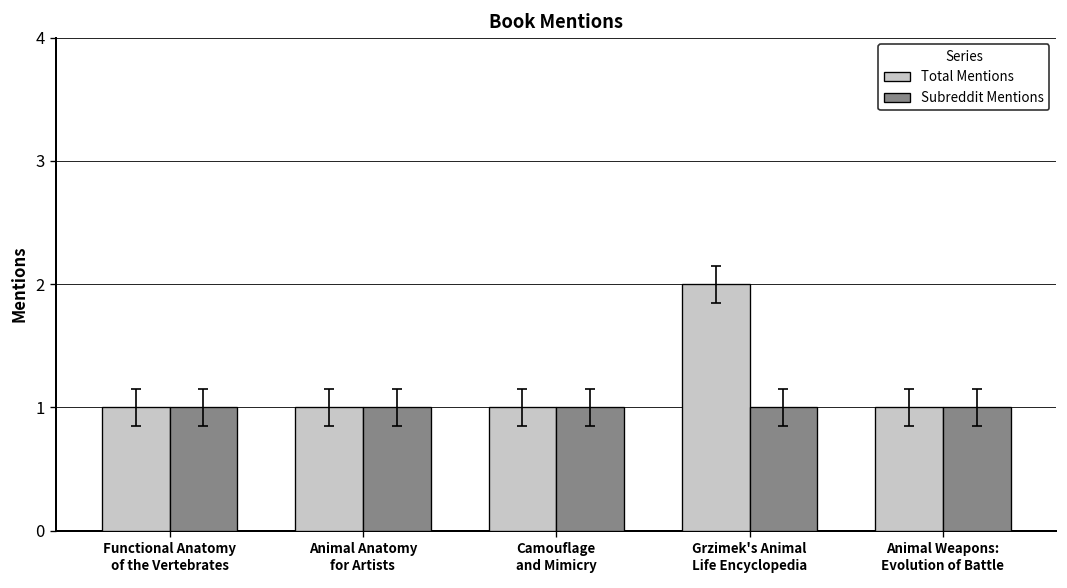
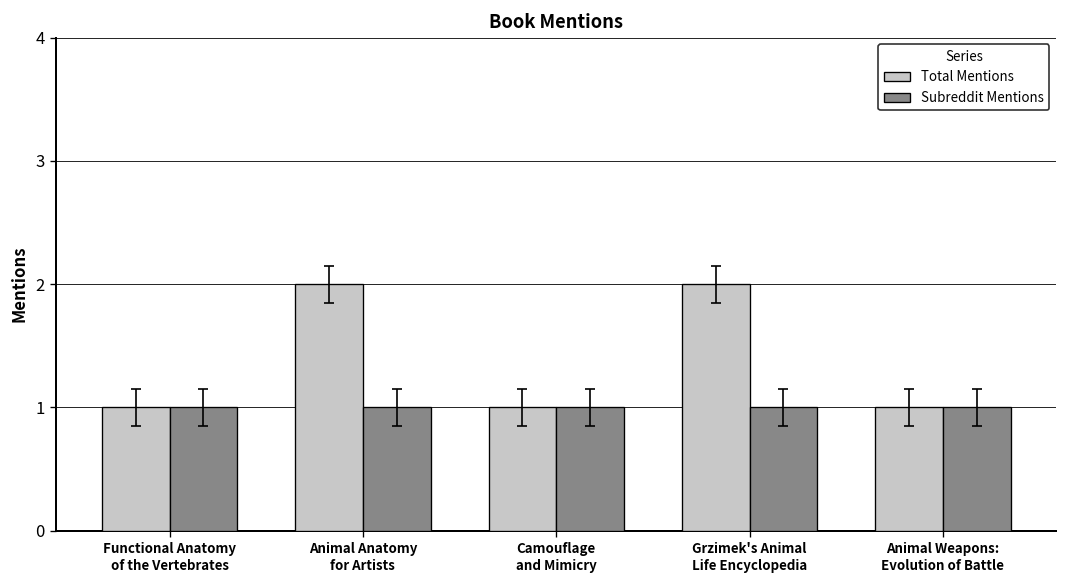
Total Mentions, Animal Anatomy for Artists: 1 -> 2
